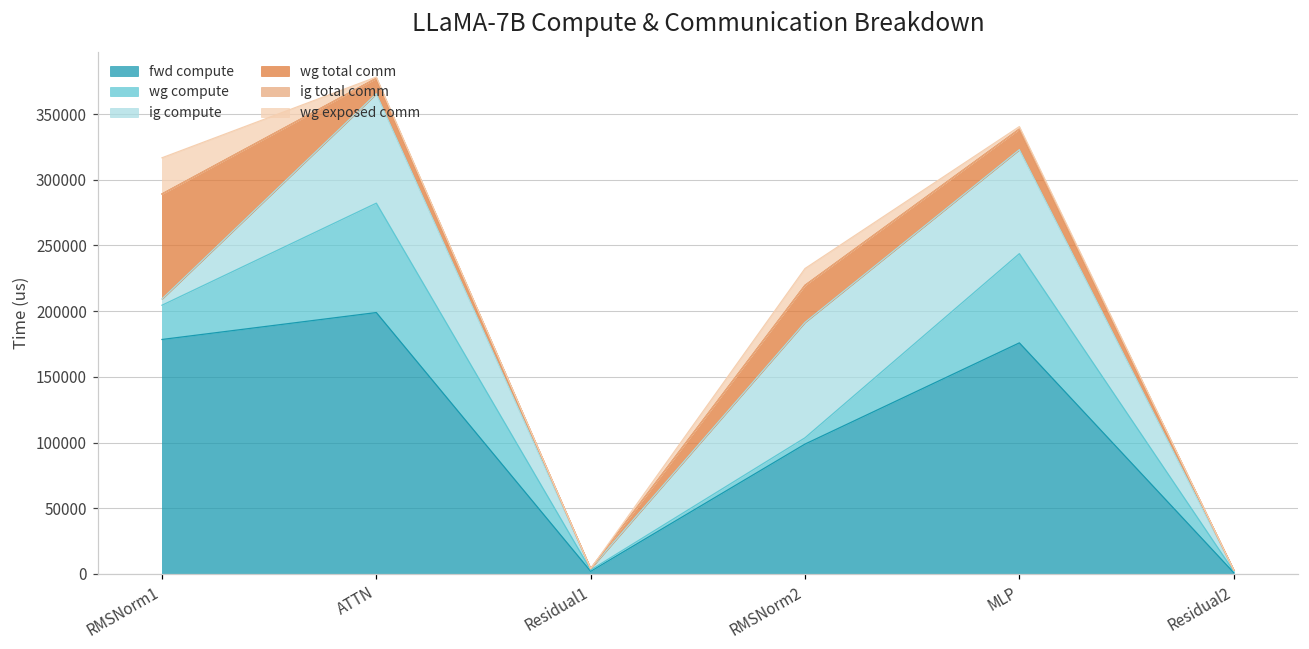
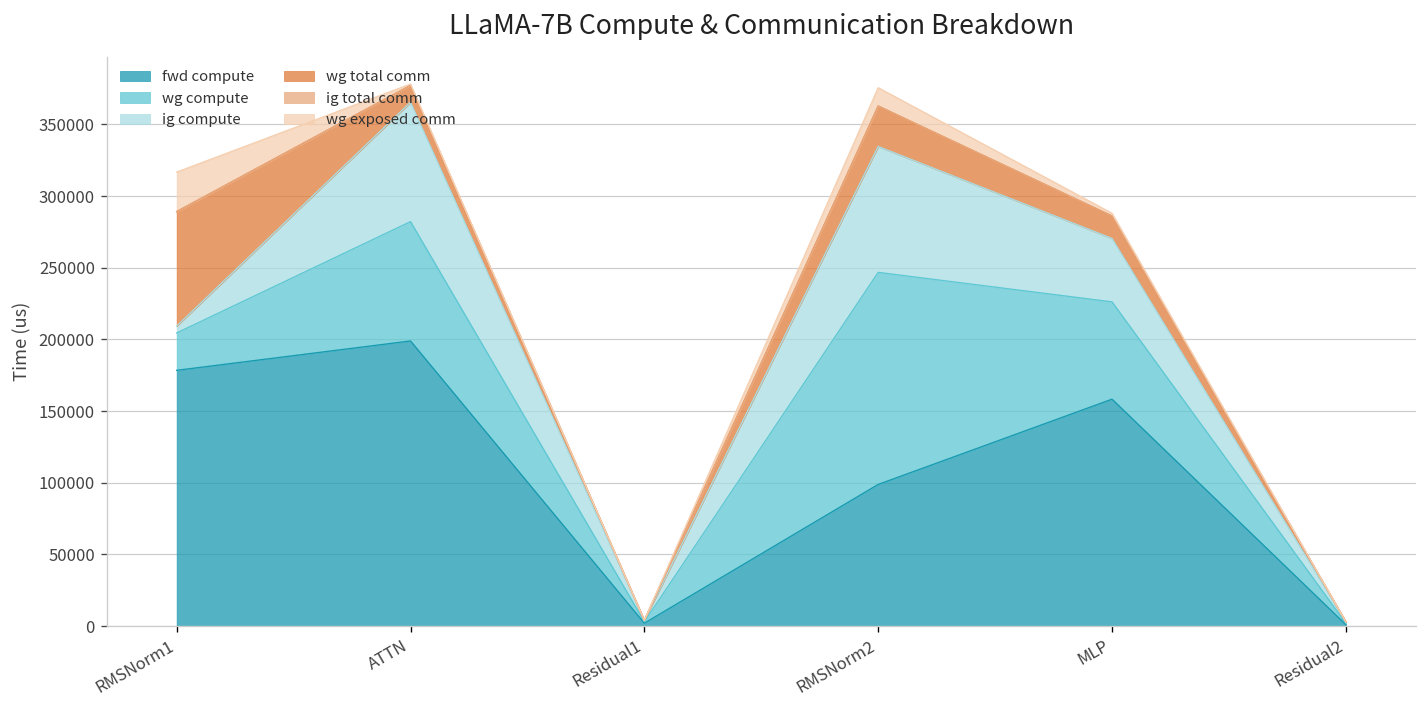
wg compute, RMSNorm2: 5000 -> 148000
fwd compute, MLP: 176000 -> 158000
ig compute, MLP: 79000 -> 44000
